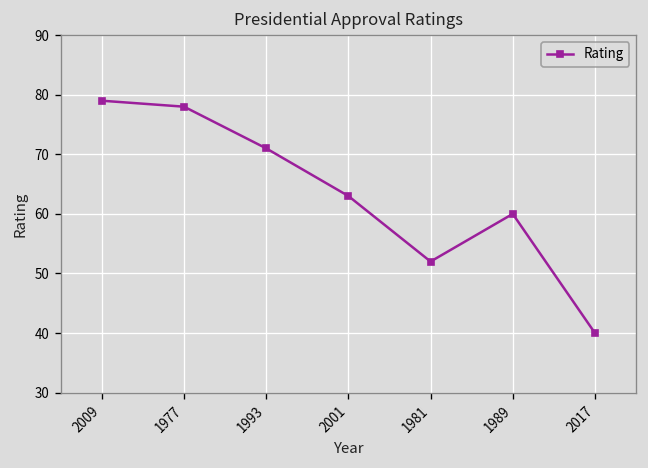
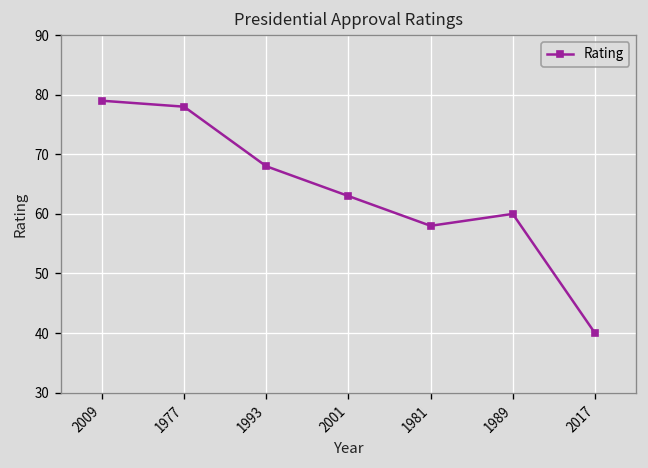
1993: 71 -> 68
1981: 52 -> 58
